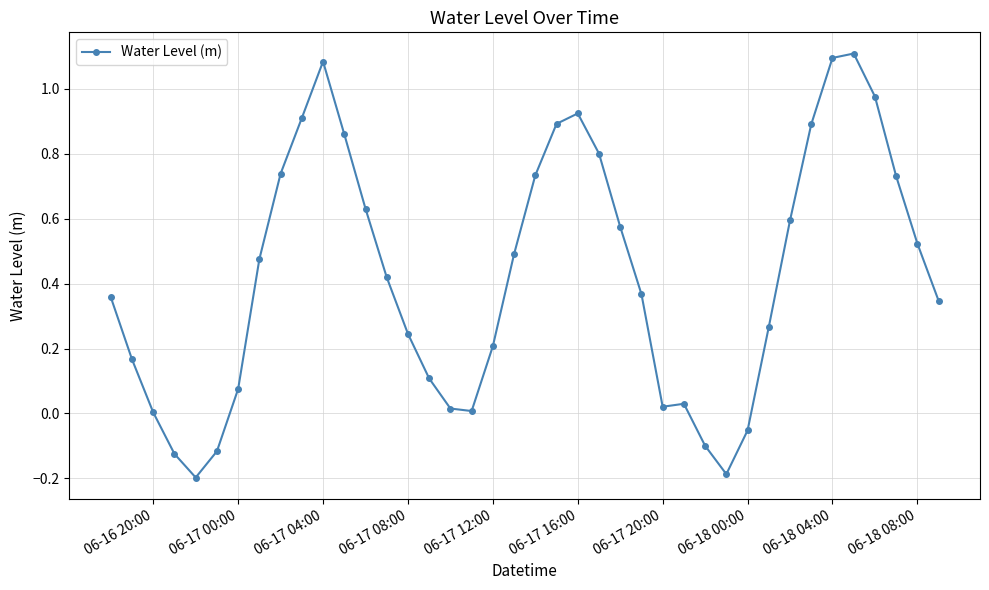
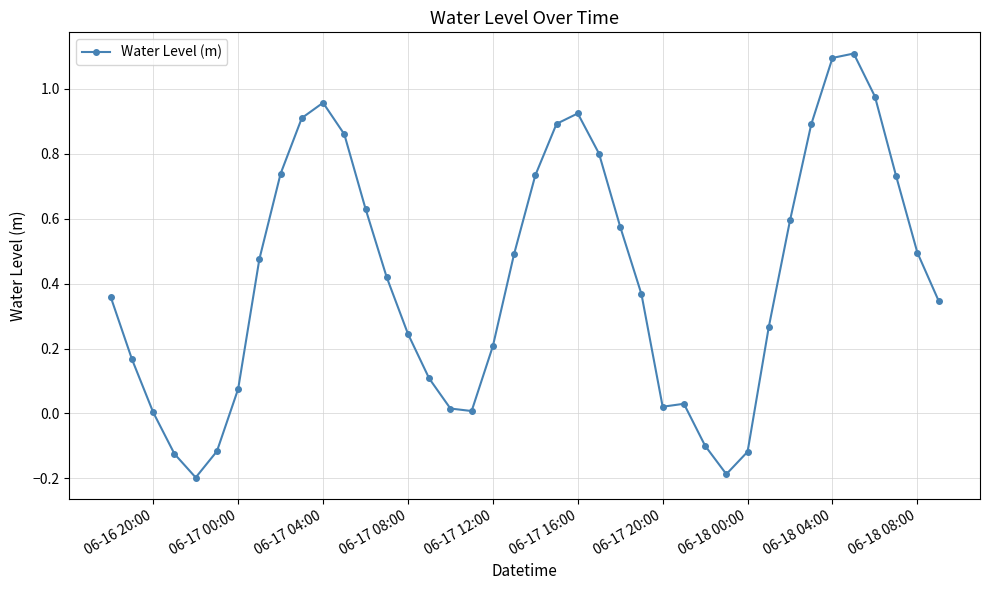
06-17 04:00: 1.08 -> 0.96
06-18 00:00: -0.05 -> -0.12
06-18 08:00: 0.52 -> 0.50
